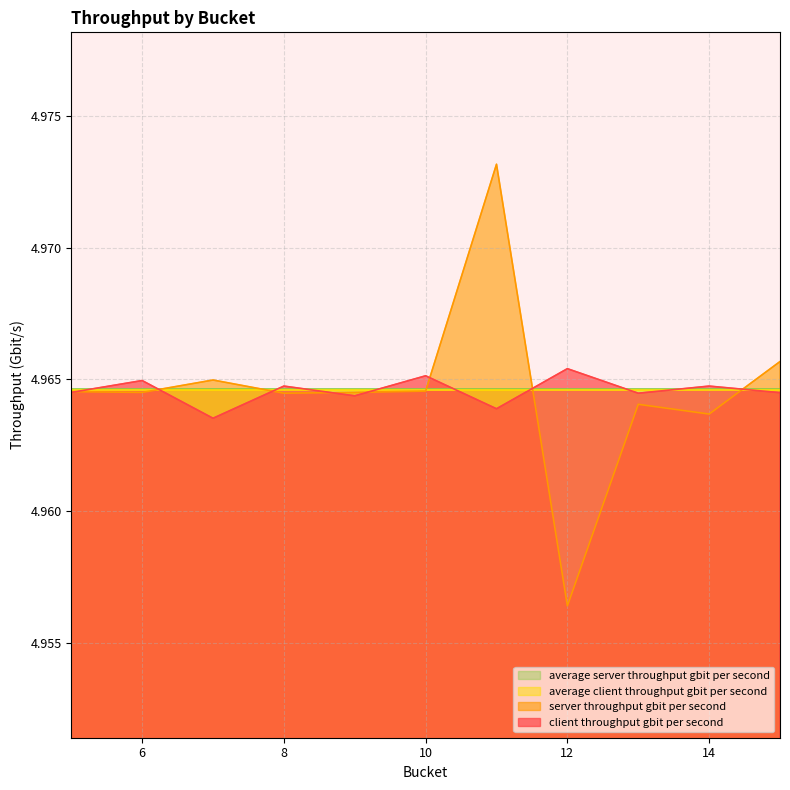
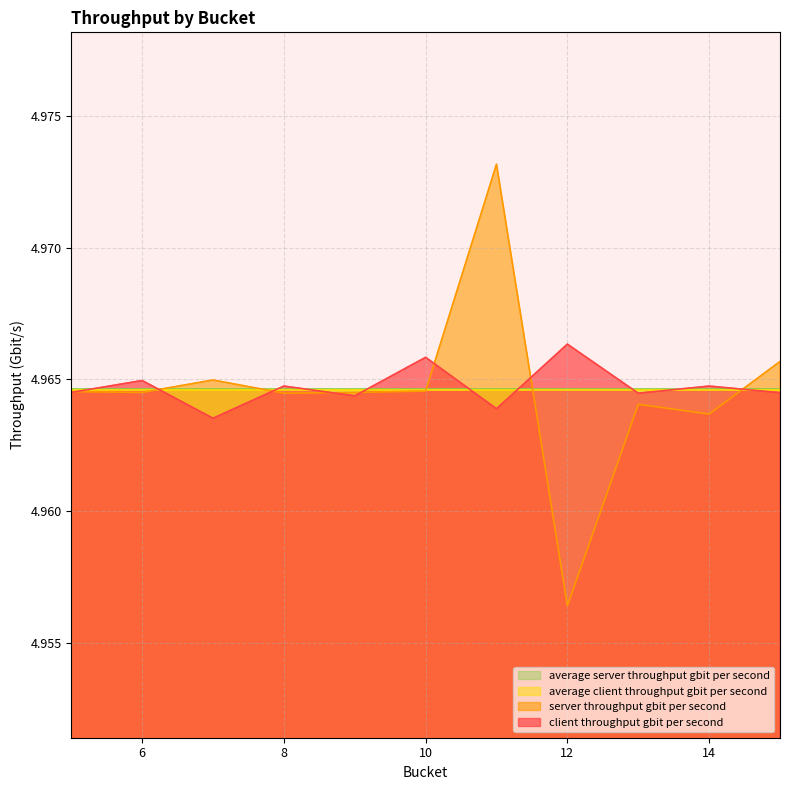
client throughput gbit per second, 10: 4.9651 -> 4.9658
client throughput gbit per second, 12: 4.9654 -> 4.9663
